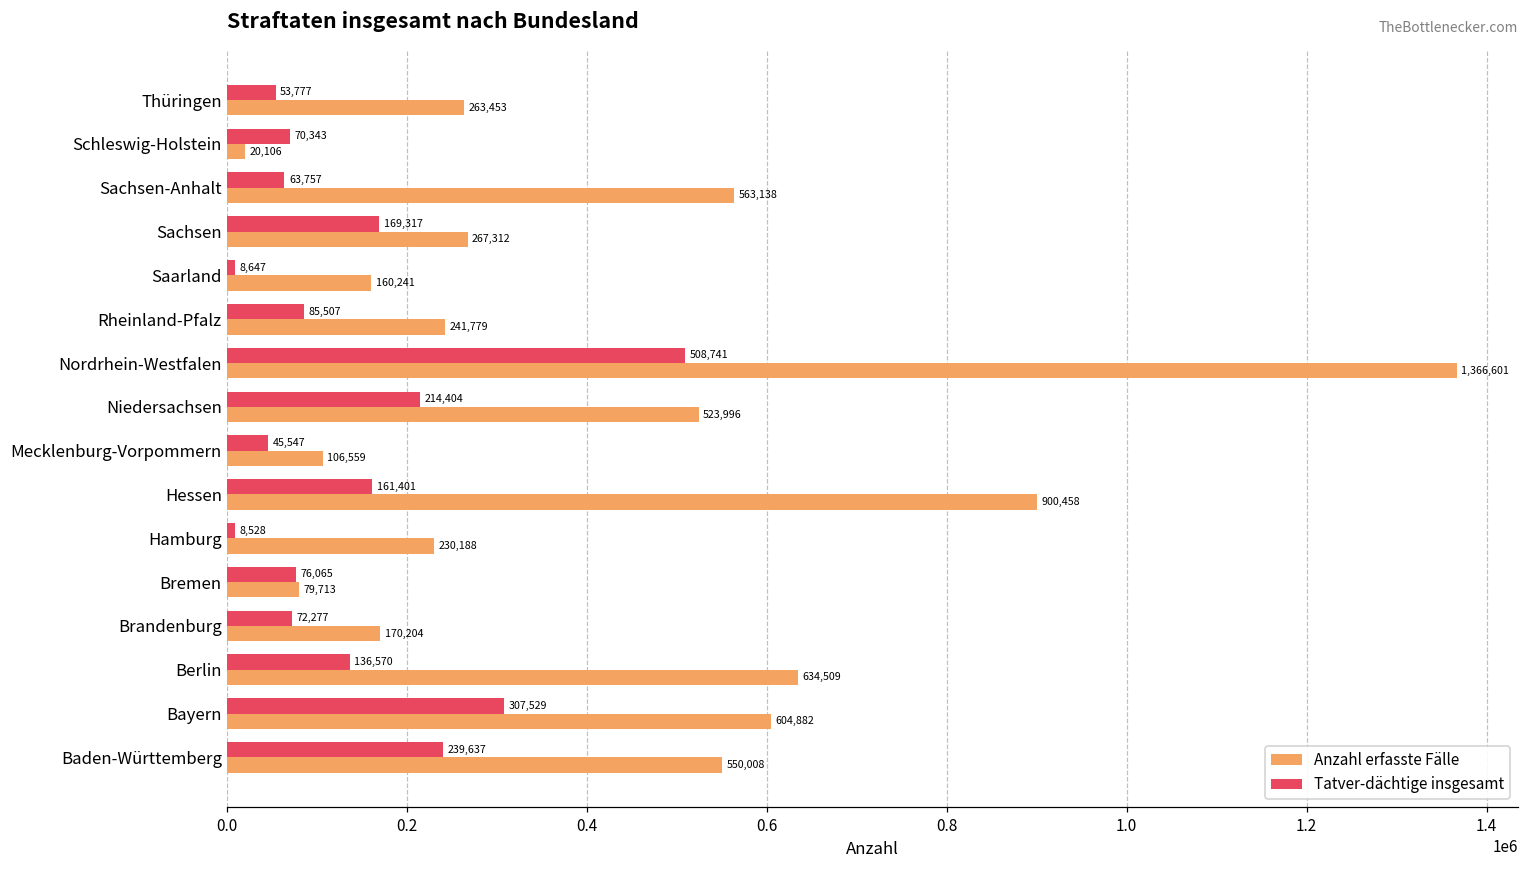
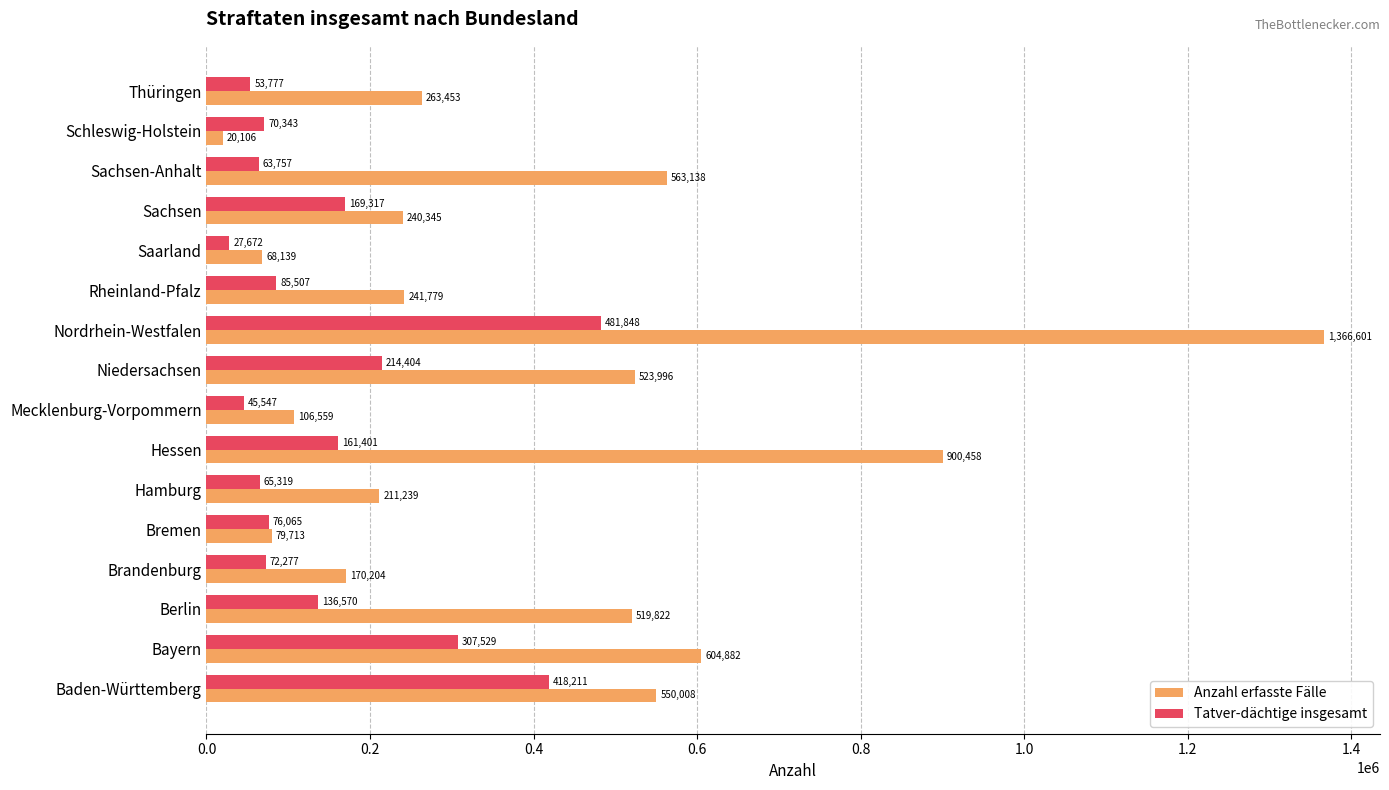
Anzahl erfasste Fälle, Sachsen: 267,312 -> 240,345
Tatver-dächtige insgesamt, Saarland: 8,647 -> 27,672
Anzahl erfasste Fälle, Saarland: 160,241 -> 68,139
Tatver-dächtige insgesamt, Nordrhein-Westfalen: 508,741 -> 481,848
Tatver-dächtige insgesamt, Hamburg: 8,528 -> 65,319
Anzahl erfasste Fälle, Hamburg: 230,188 -> 211,239
Anzahl erfasste Fälle, Berlin: 634,509 -> 519,822
Tatver-dächtige insgesamt, Baden-Württemberg: 239,637 -> 418,211
